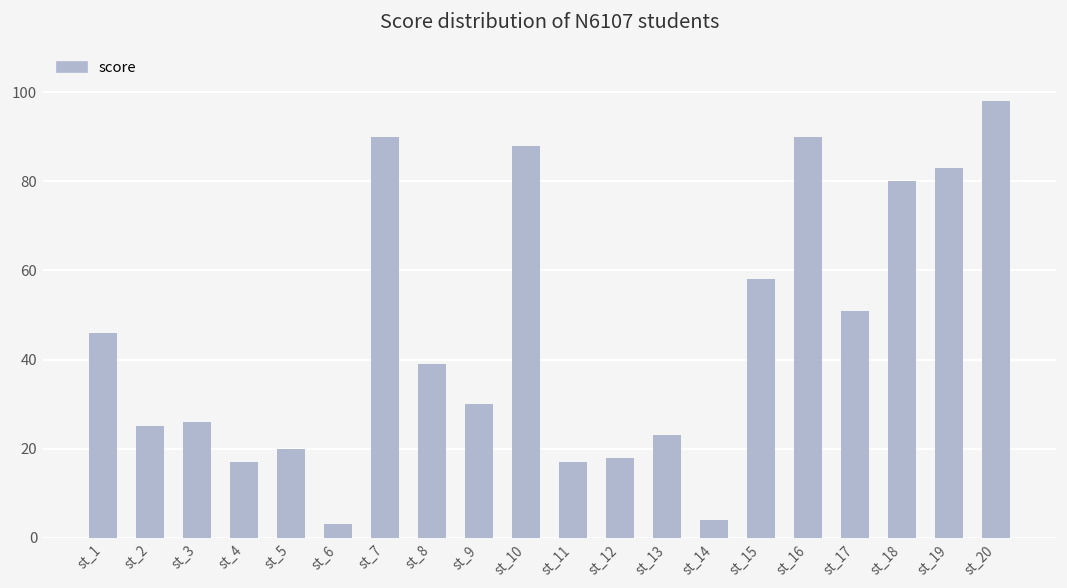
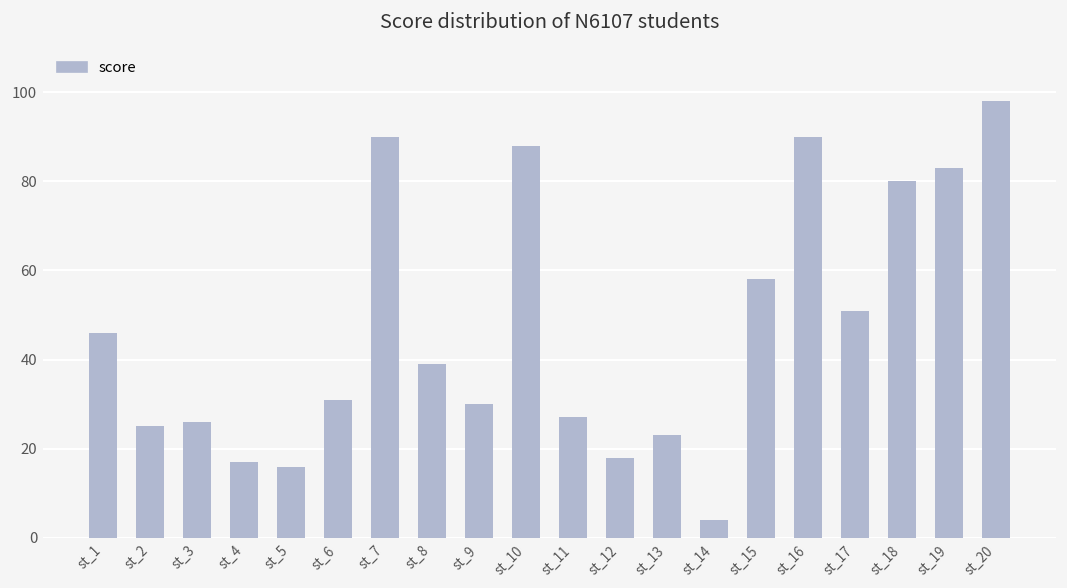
st_5: 20 -> 16
st_6: 3 -> 31
st_11: 17 -> 27
